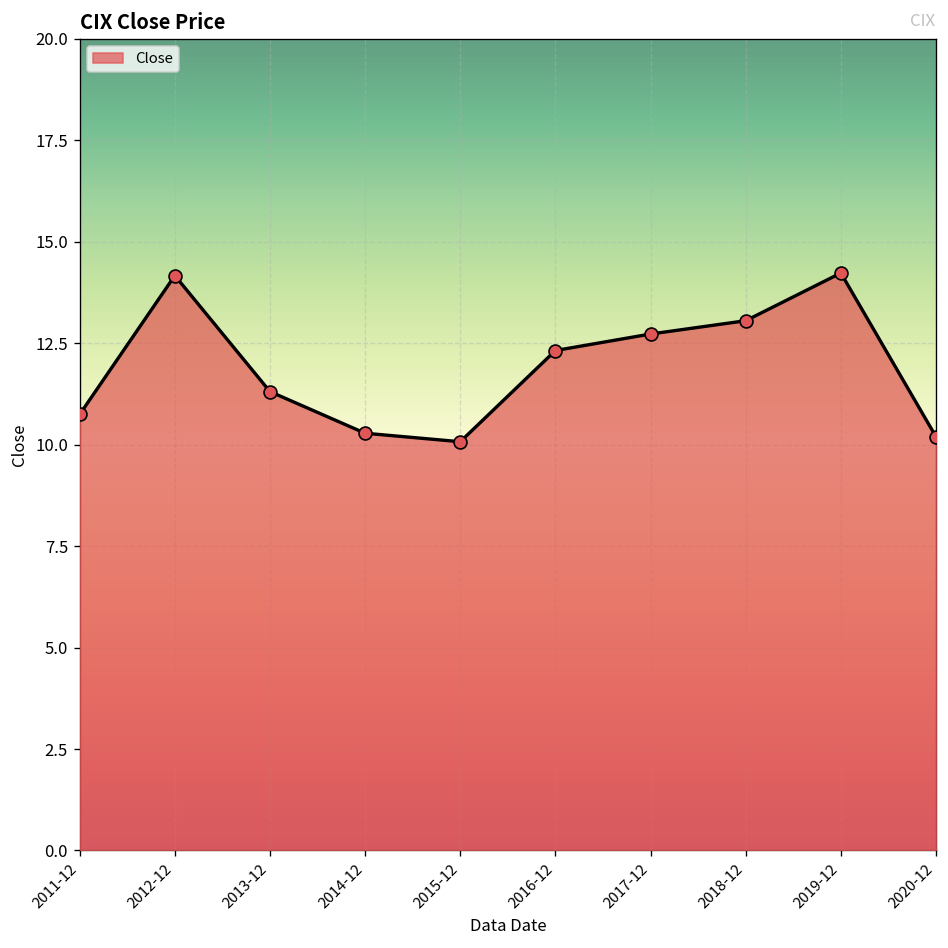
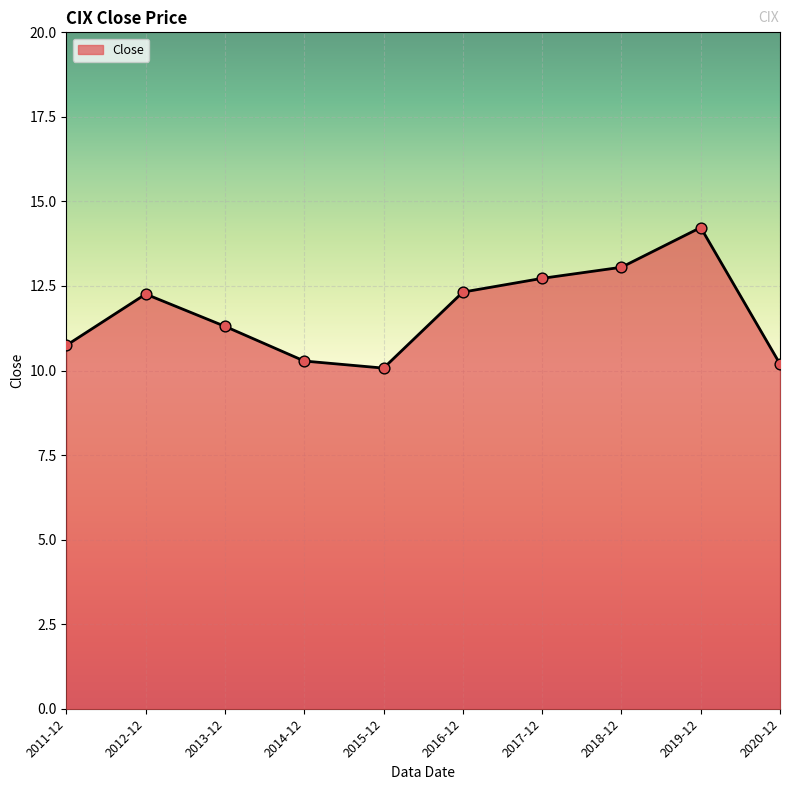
2012-12: 14.2 -> 12.3
